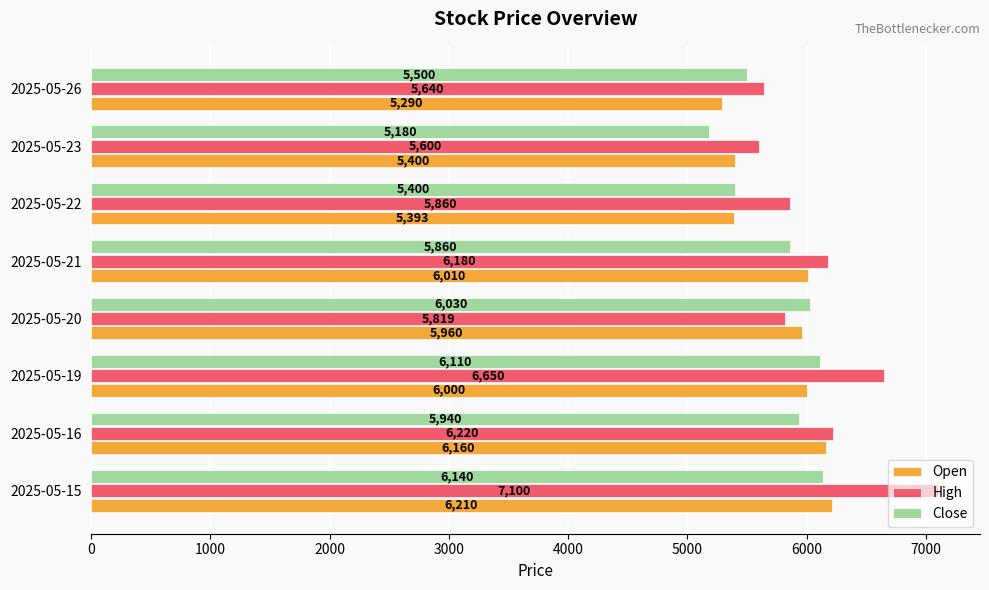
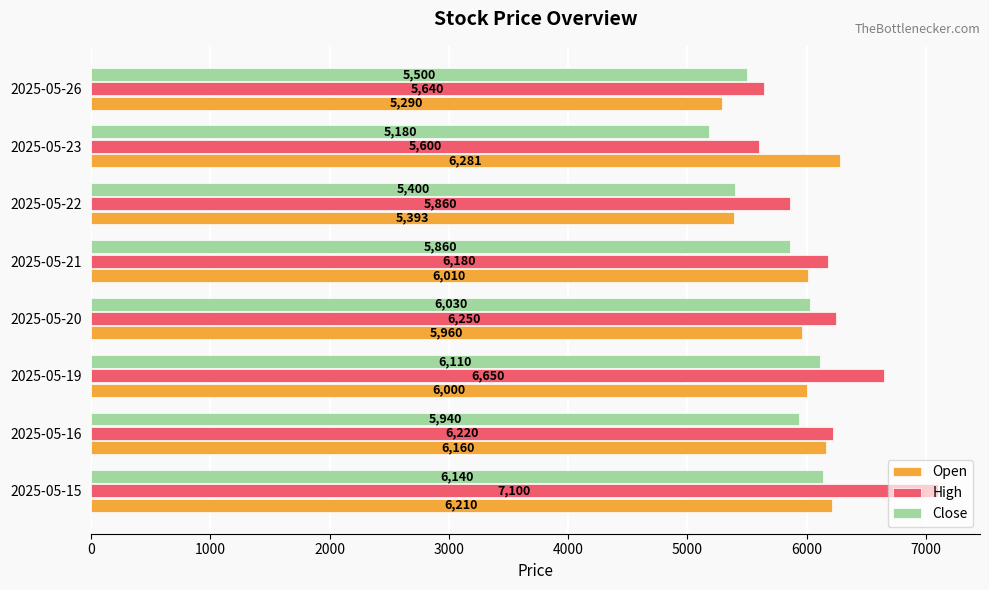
Open, 2025-05-23: 5,400 -> 6,281
High, 2025-05-20: 5,819 -> 6,250
